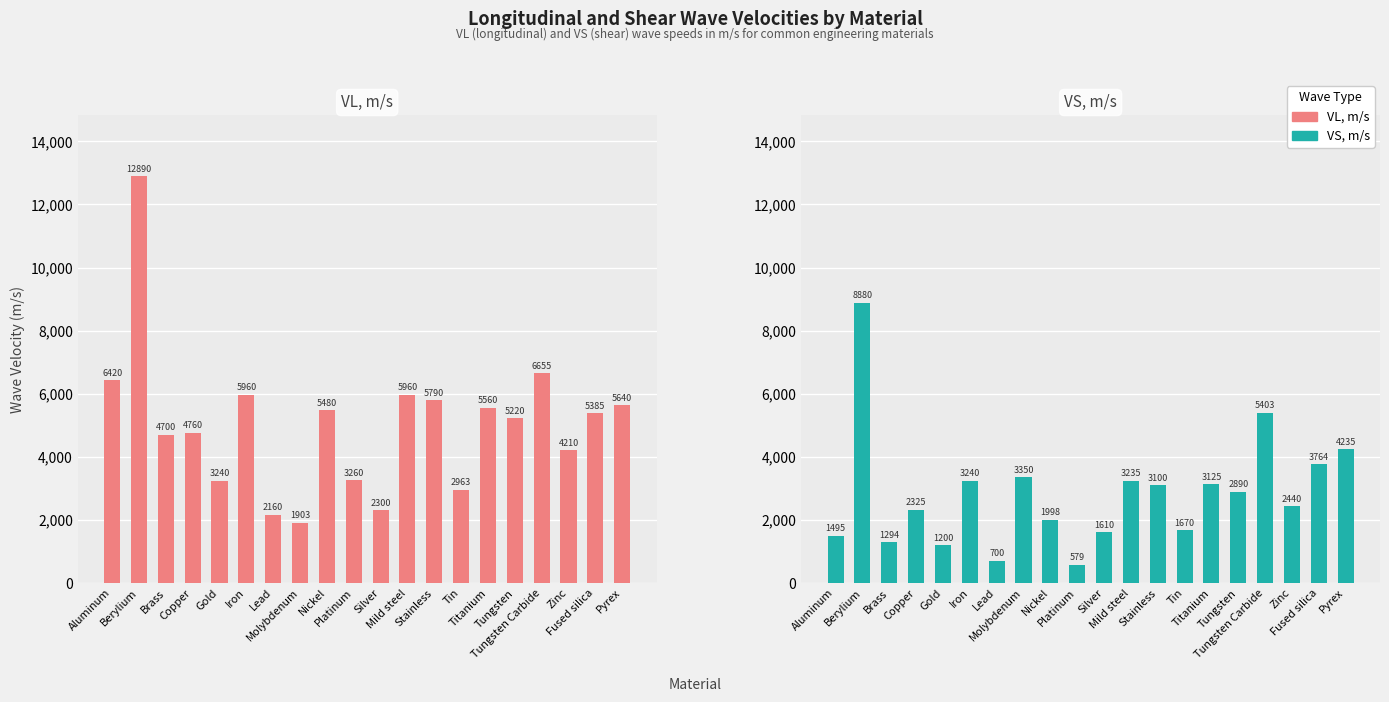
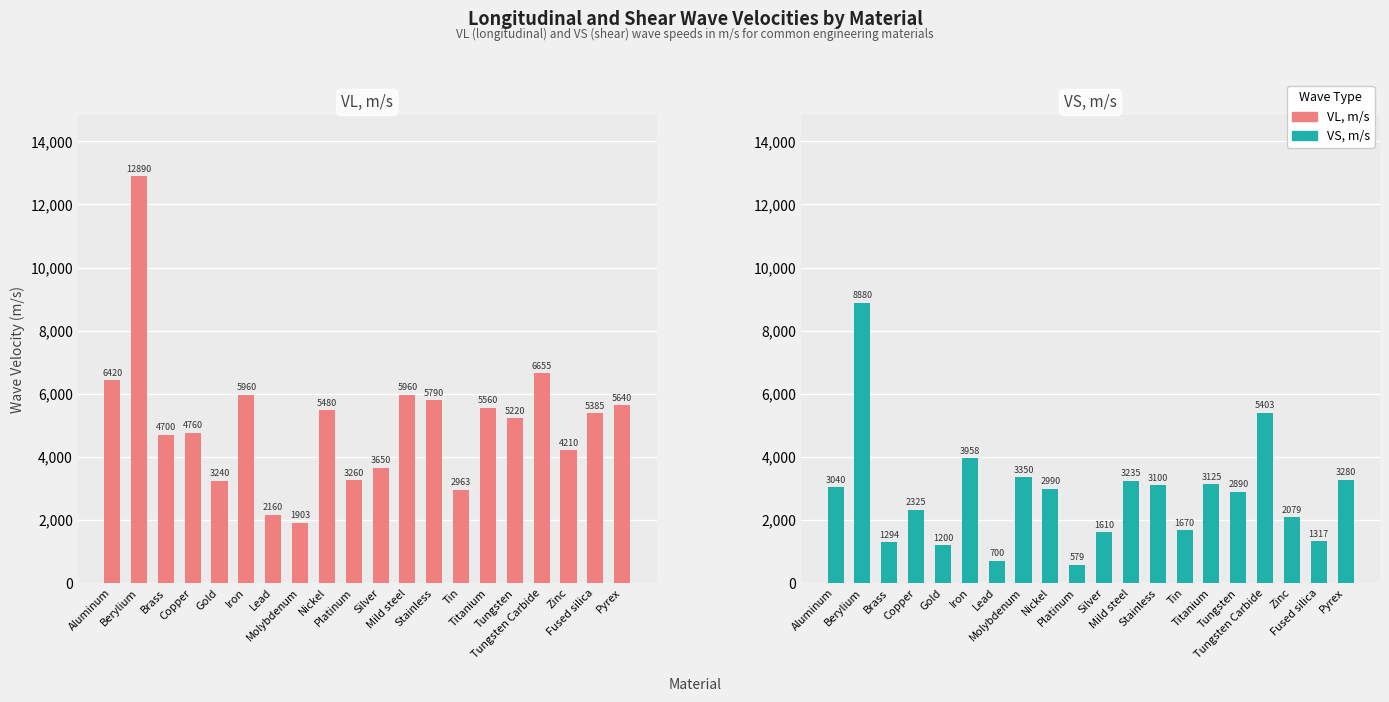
VL, m/s, Silver: 2300 -> 3650
VS, m/s, Aluminum: 1495 -> 3040
VS, m/s, Iron: 3240 -> 3958
VS, m/s, Nickel: 1998 -> 2990
VS, m/s, Zinc: 2440 -> 2079
VS, m/s, Fused silica: 3764 -> 1317
VS, m/s, Pyrex: 4235 -> 3280
